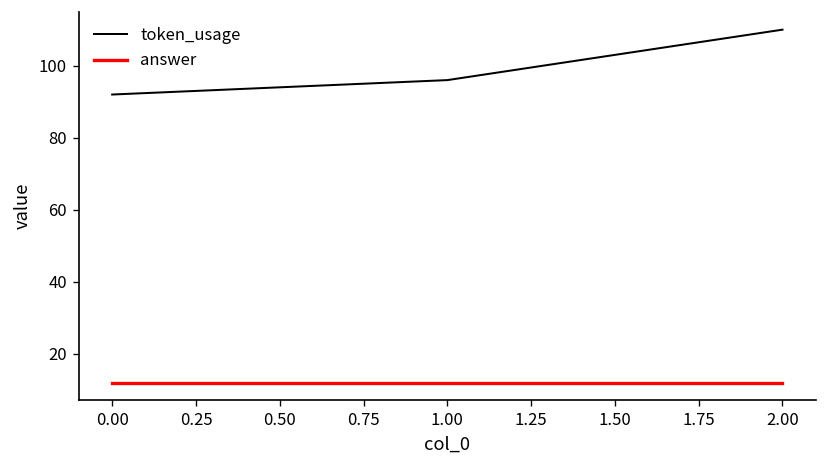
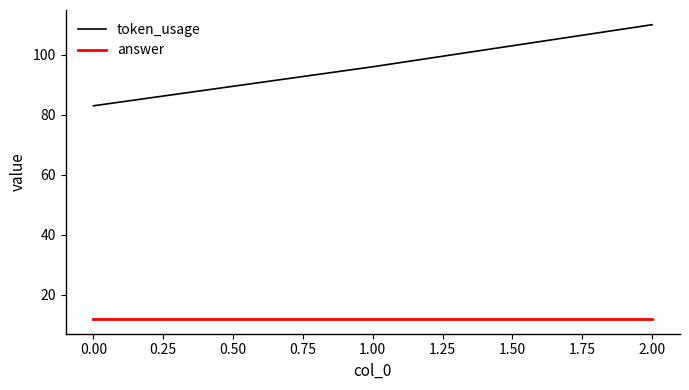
token_usage, 0.00: 92 -> 83
